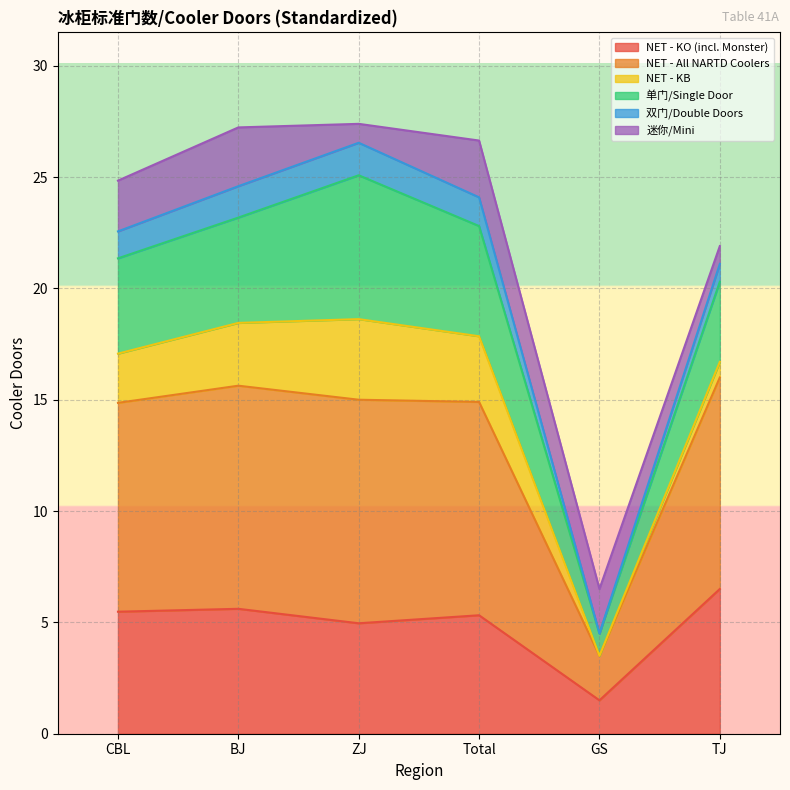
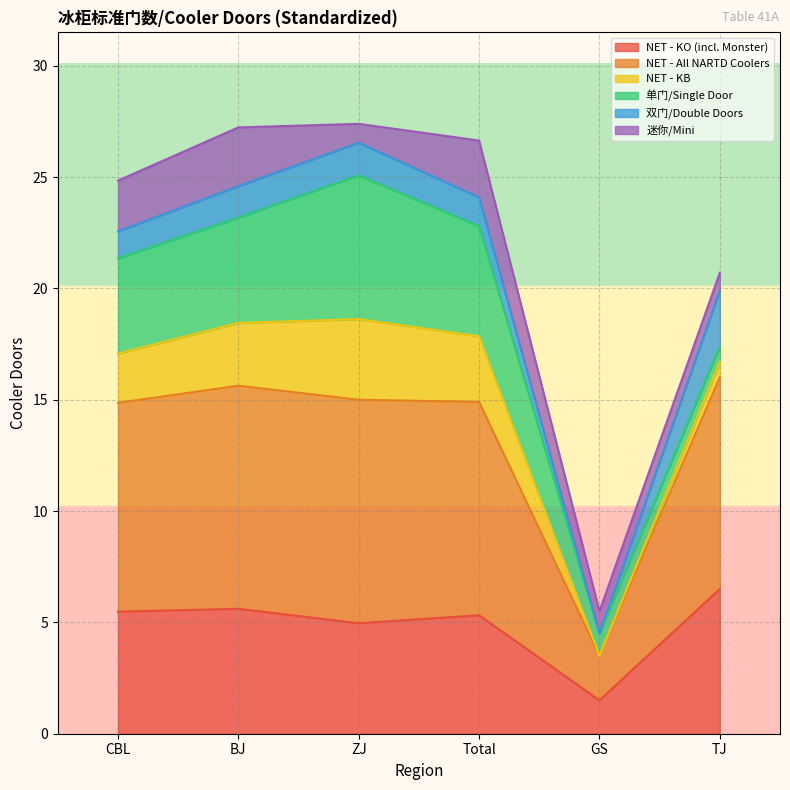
迷你/Mini, GS: 2 -> 1
单门/Single Door, TJ: 3.6 -> 0.7
双门/Double Doors, TJ: 0.8 -> 2.5
